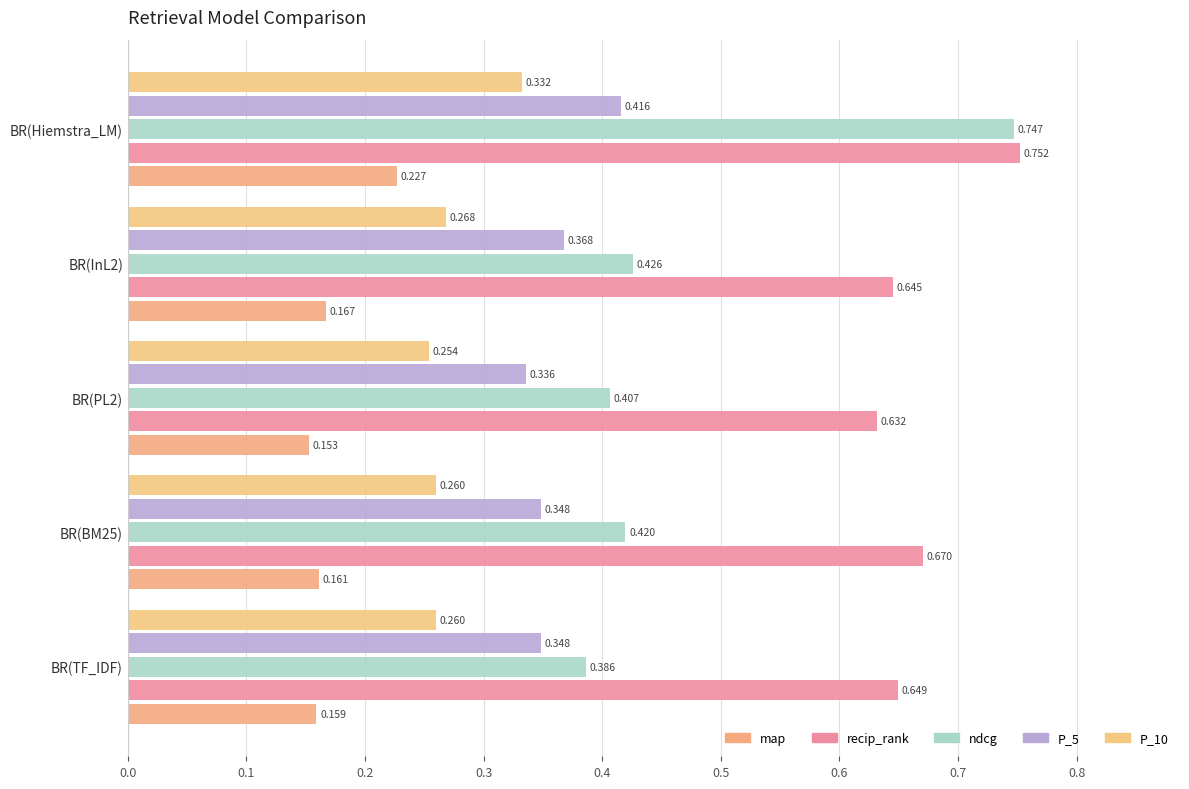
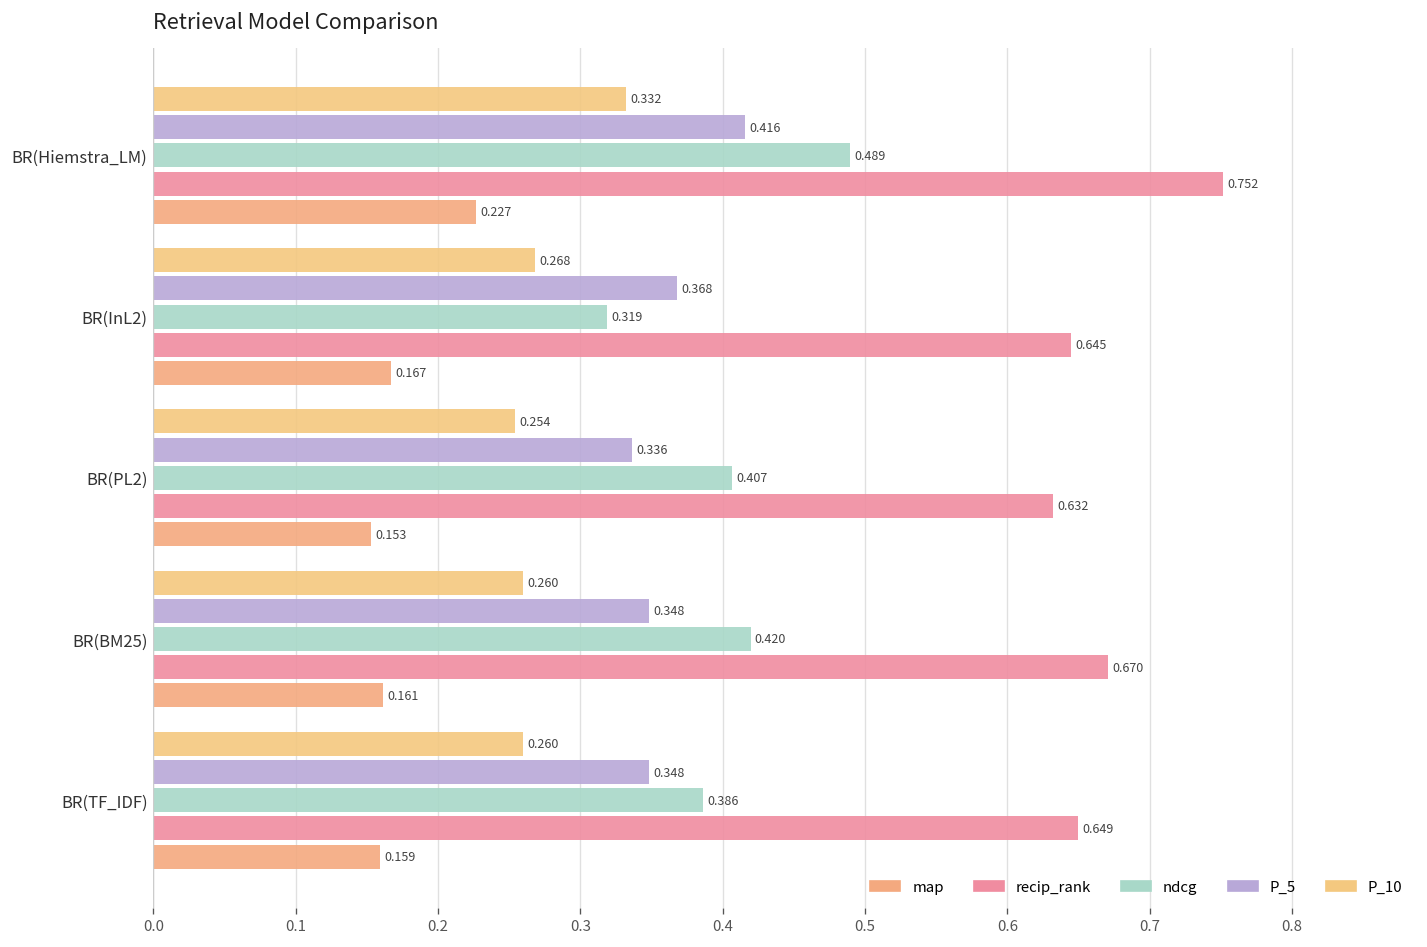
BR(Hiemstra_LM): 0.747 -> 0.489
BR(InL2): 0.426 -> 0.319
